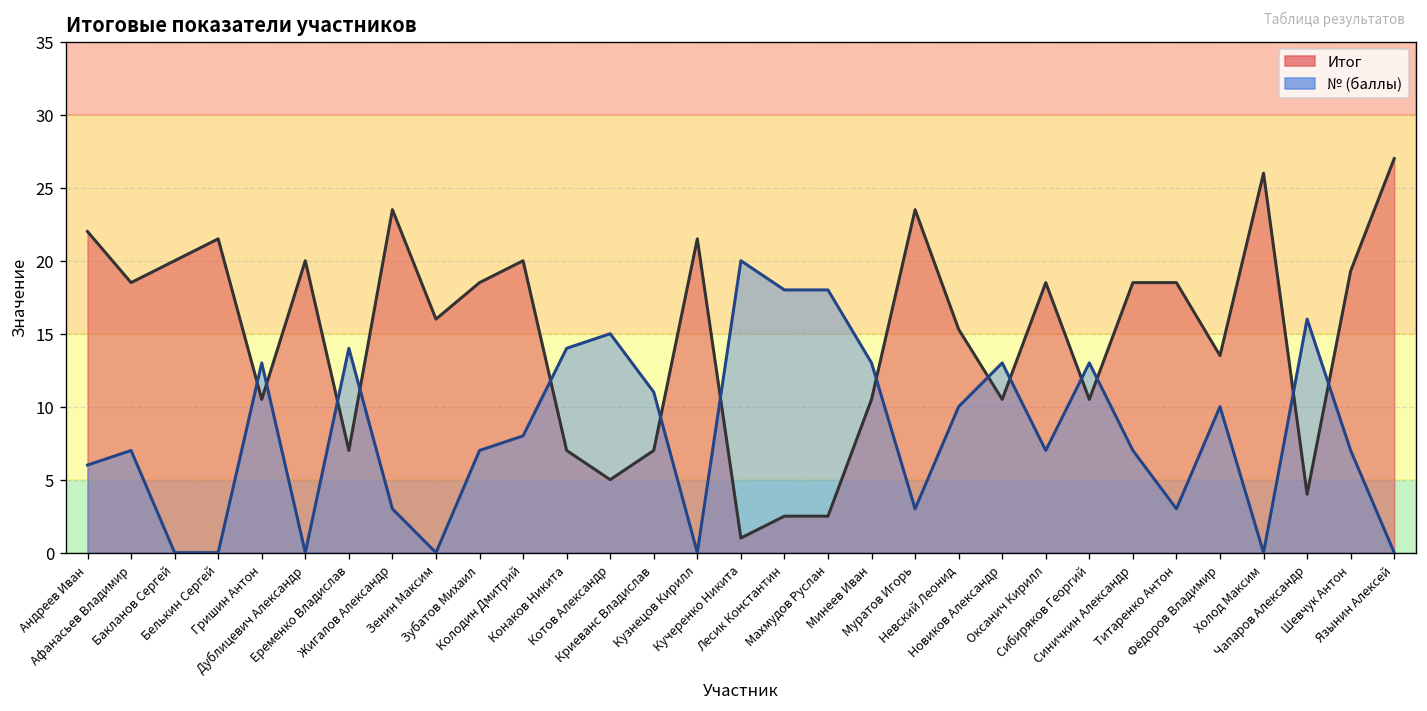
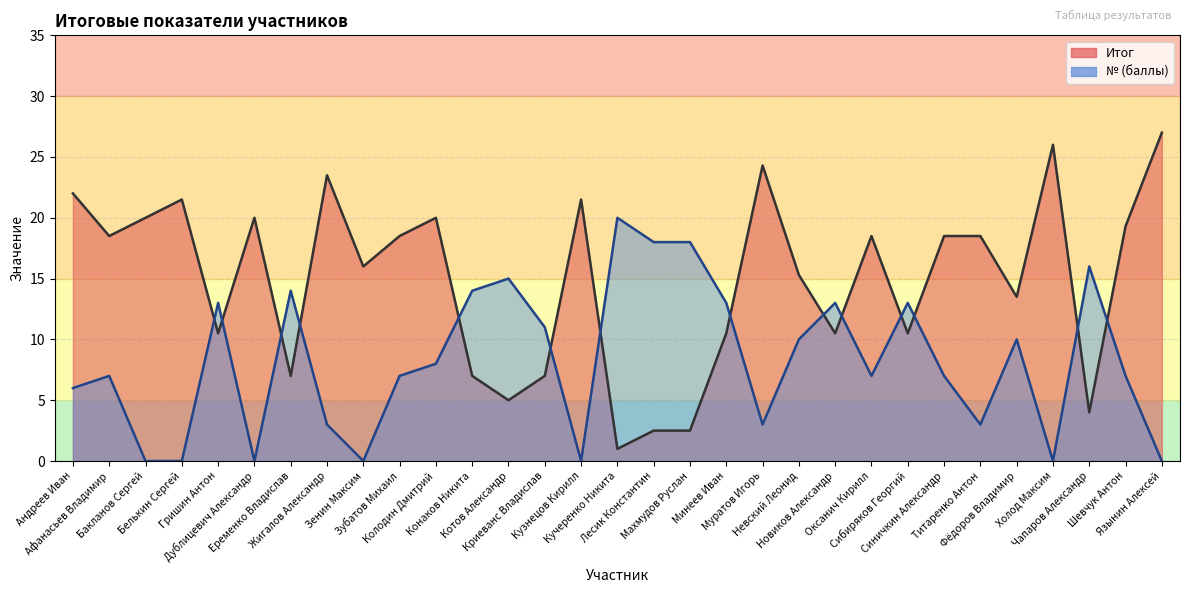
Итог, Муратов Игорь: 23.5 -> 24.3
